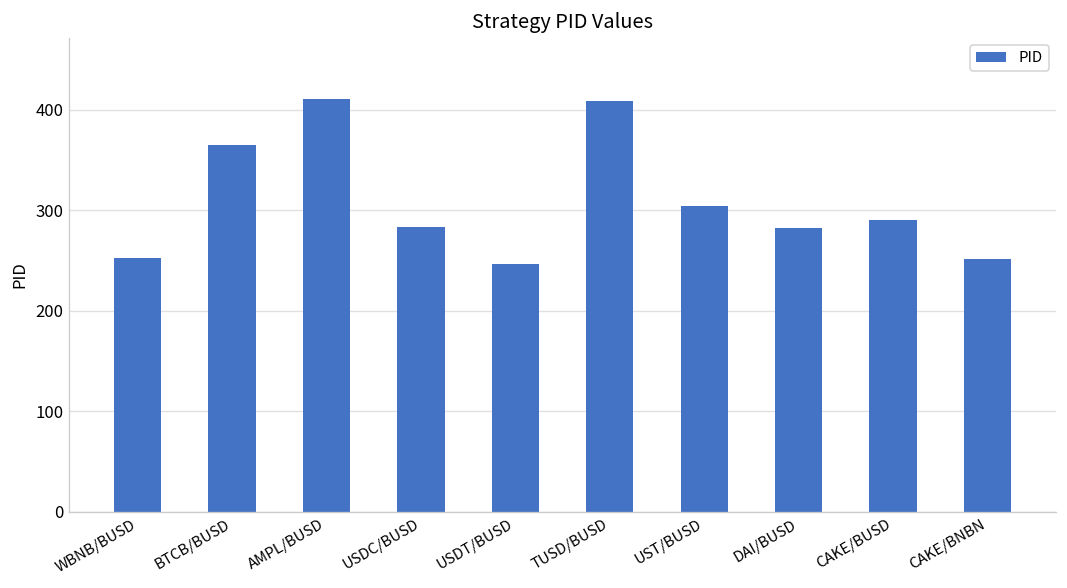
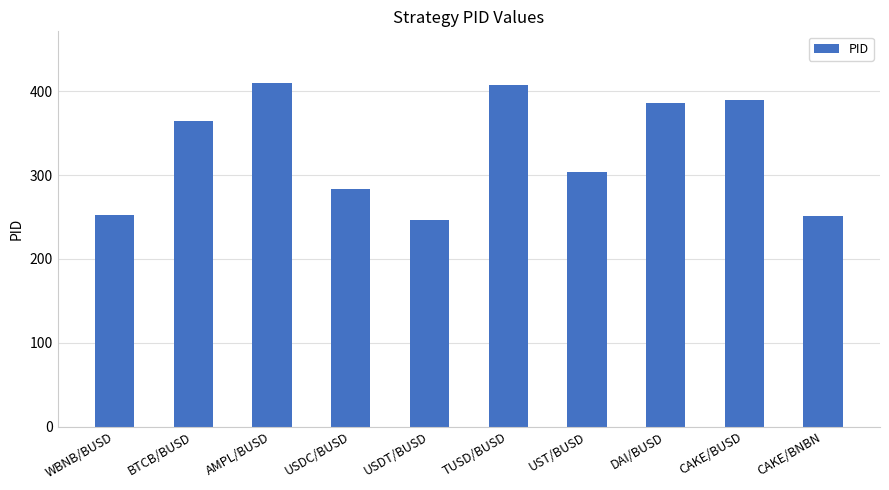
DAI/BUSD: 280 -> 390
CAKE/BUSD: 290 -> 390
